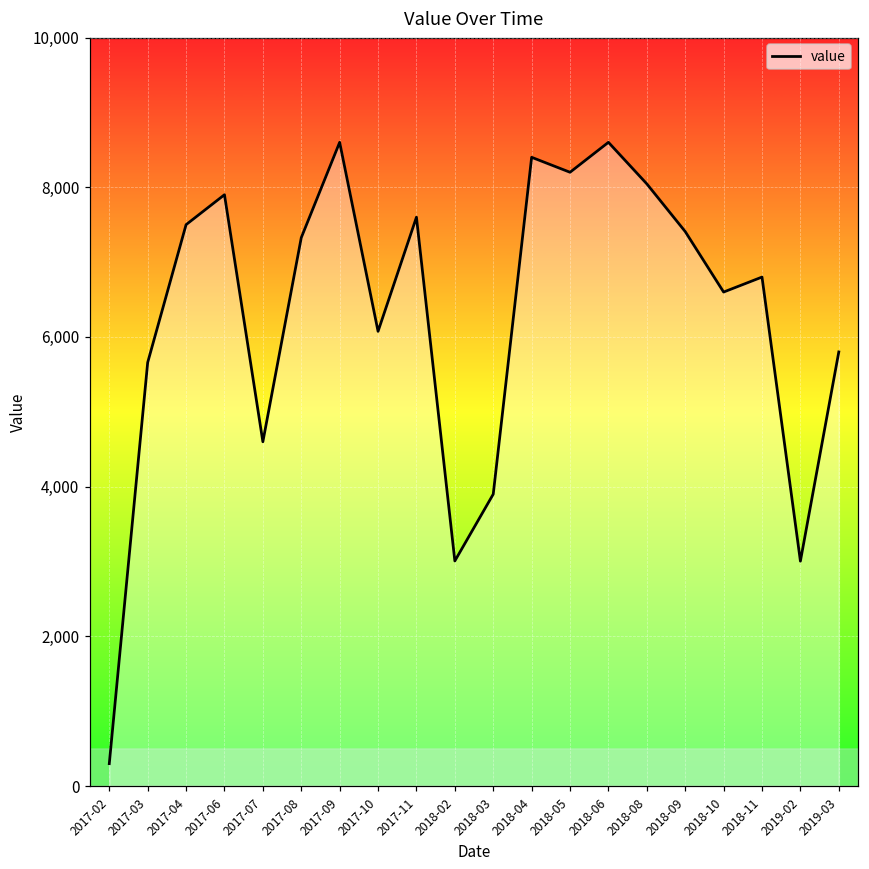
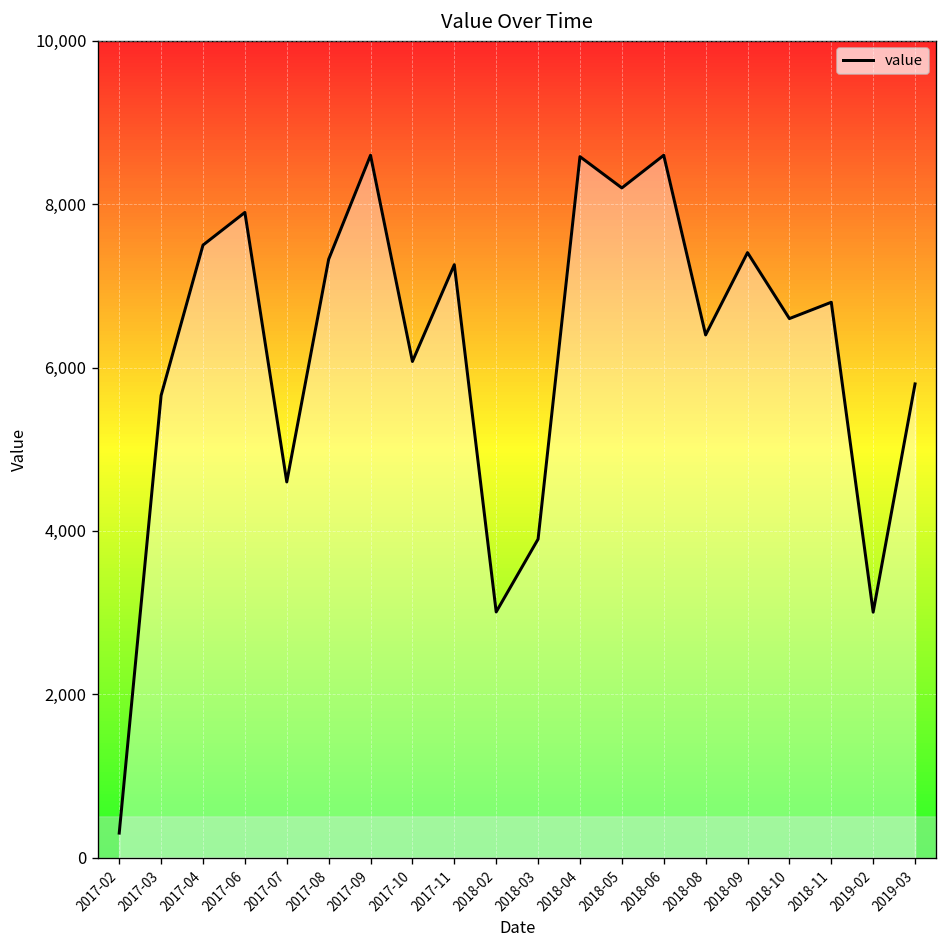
2017-11: 7,600 -> 7,300
2018-04: 8,400 -> 8,600
2018-08: 8,000 -> 6,400
